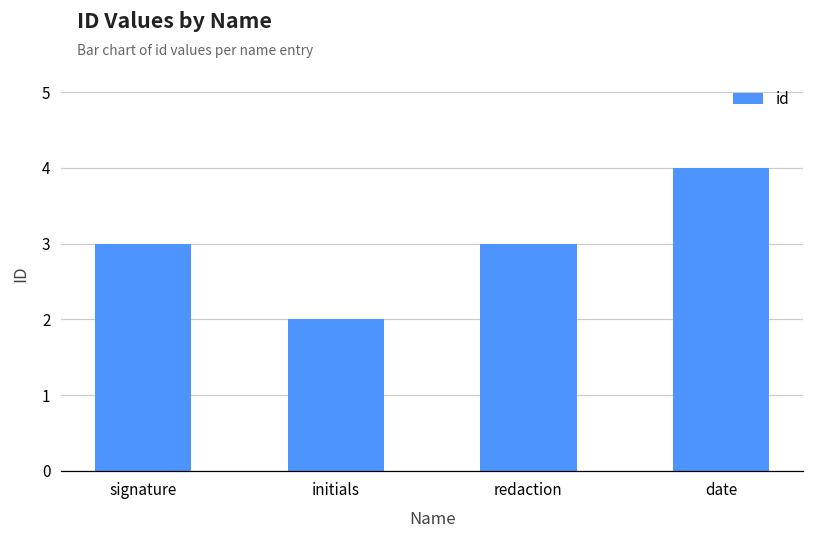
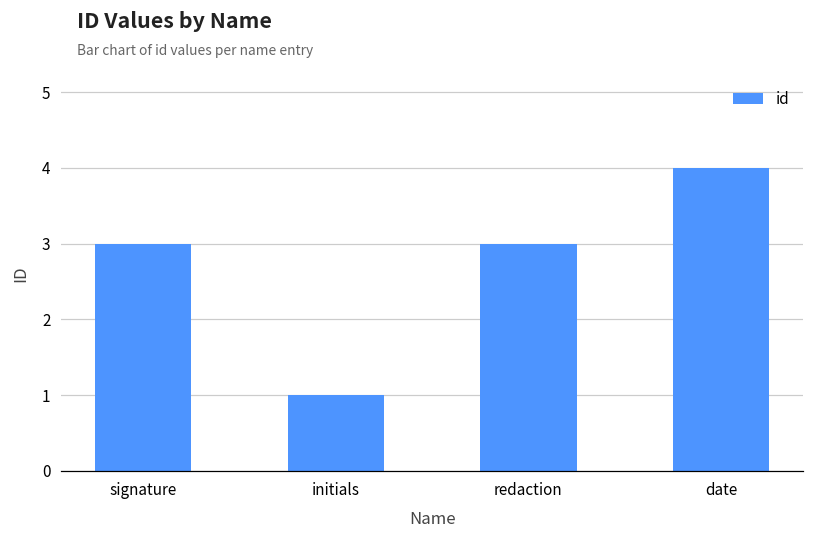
initials: 2 -> 1
